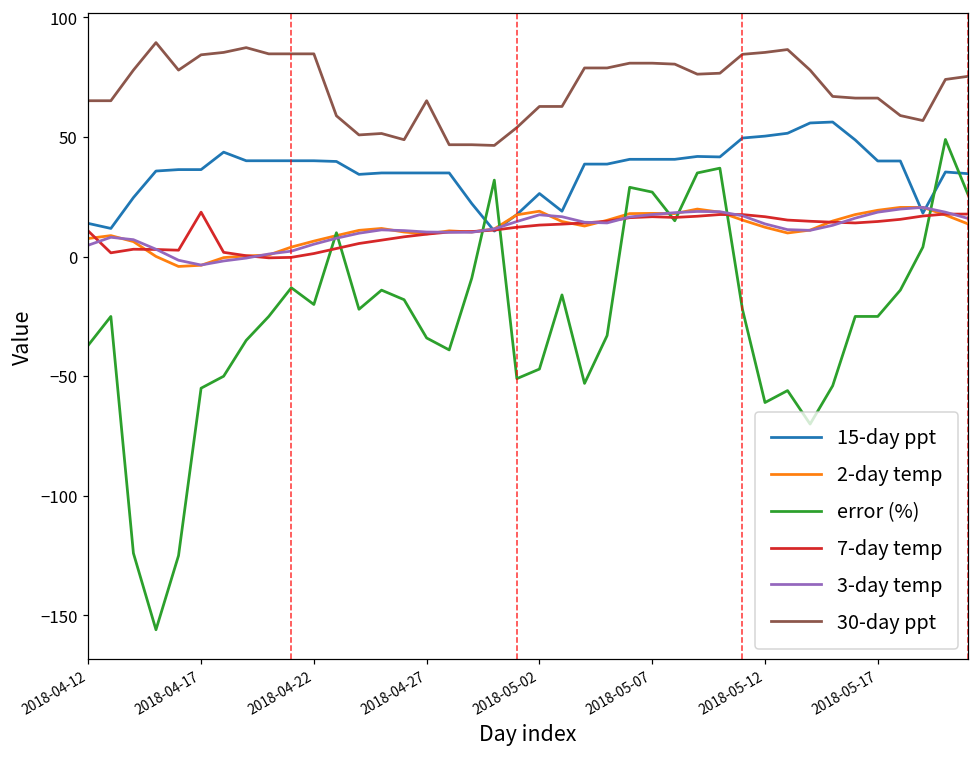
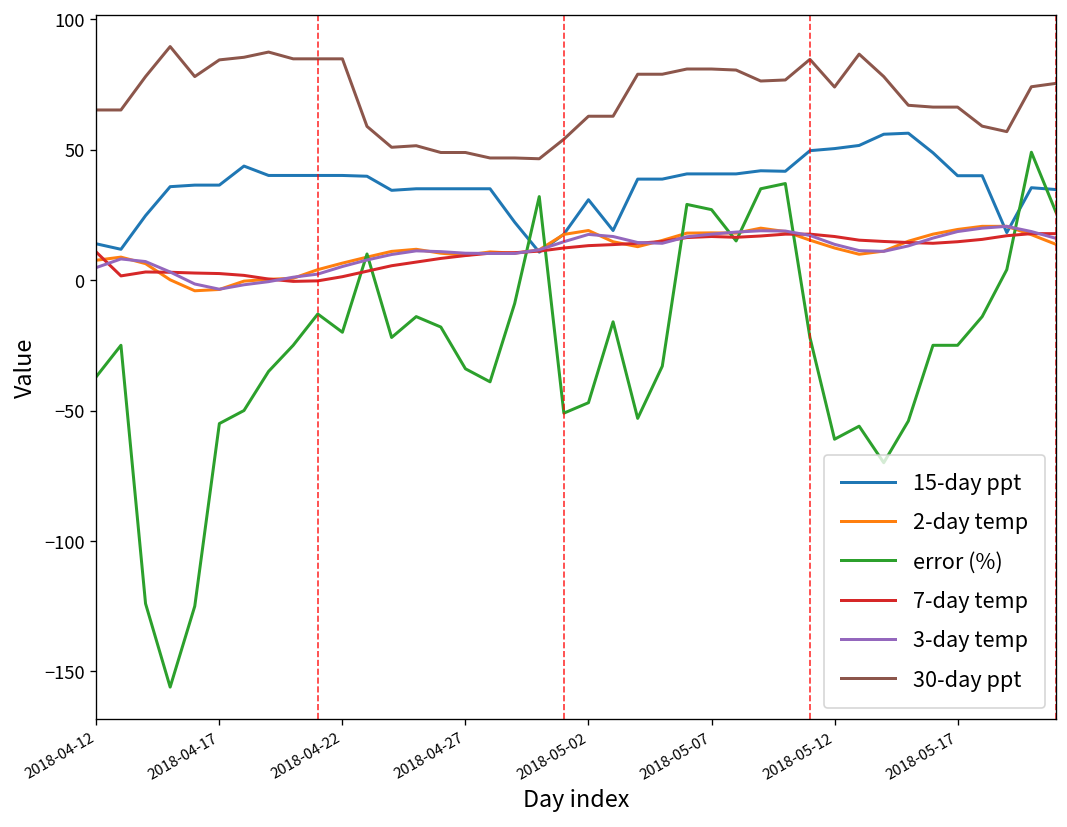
7-day temp, 2018-04-17: 19 -> 3
30-day ppt, 2018-04-27: 65 -> 49
15-day ppt, 2018-05-02: 26 -> 31
30-day ppt, 2018-05-12: 85 -> 74
